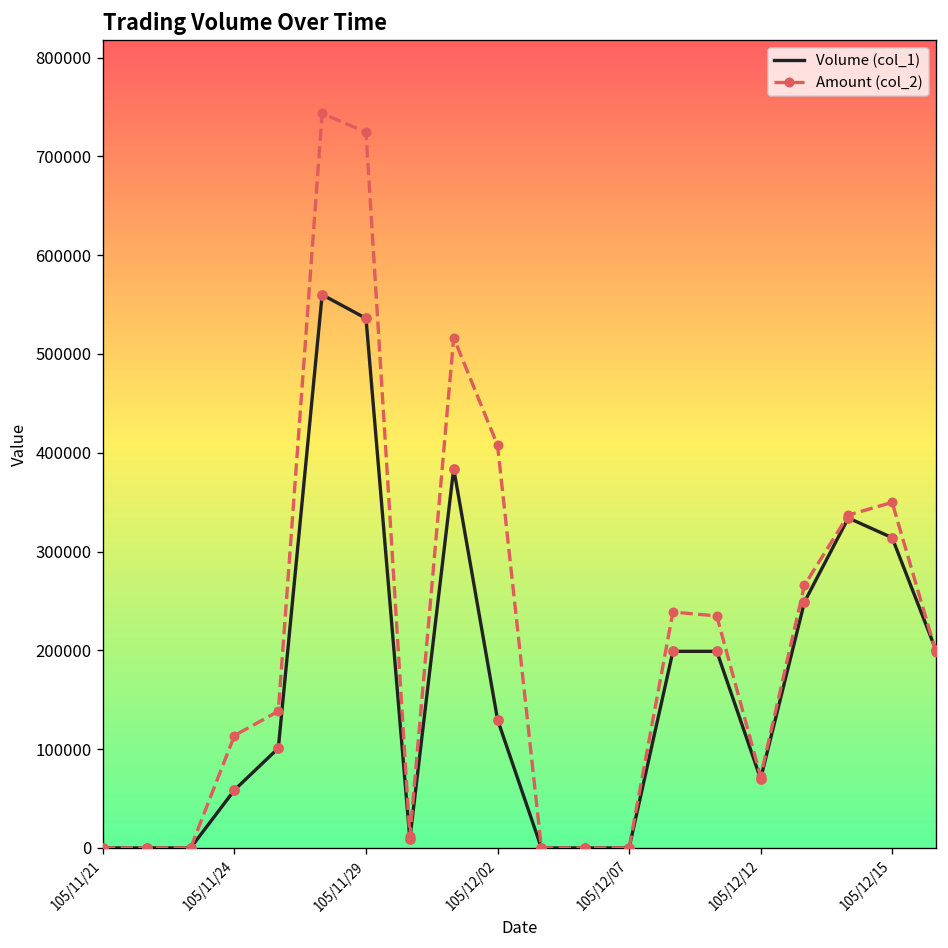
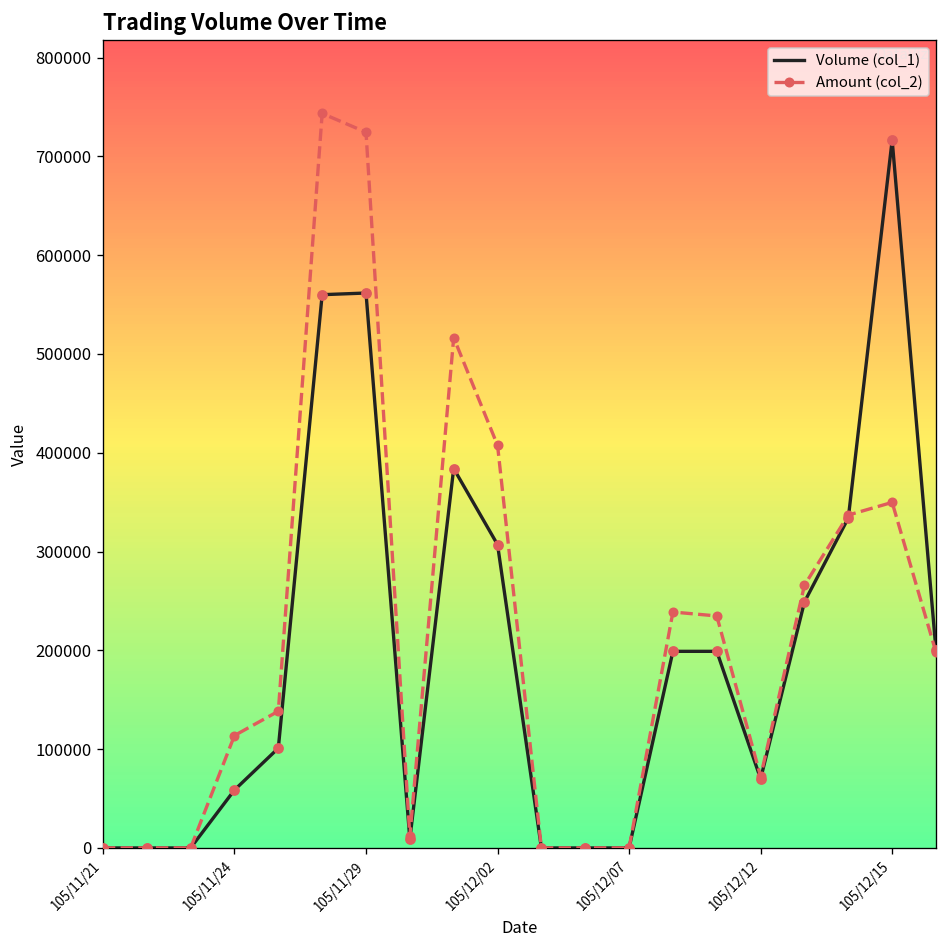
Volume (col_1), 105/11/29: 540000 -> 560000
Volume (col_1), 105/12/02: 130000 -> 310000
Volume (col_1), 105/12/15: 310000 -> 720000
